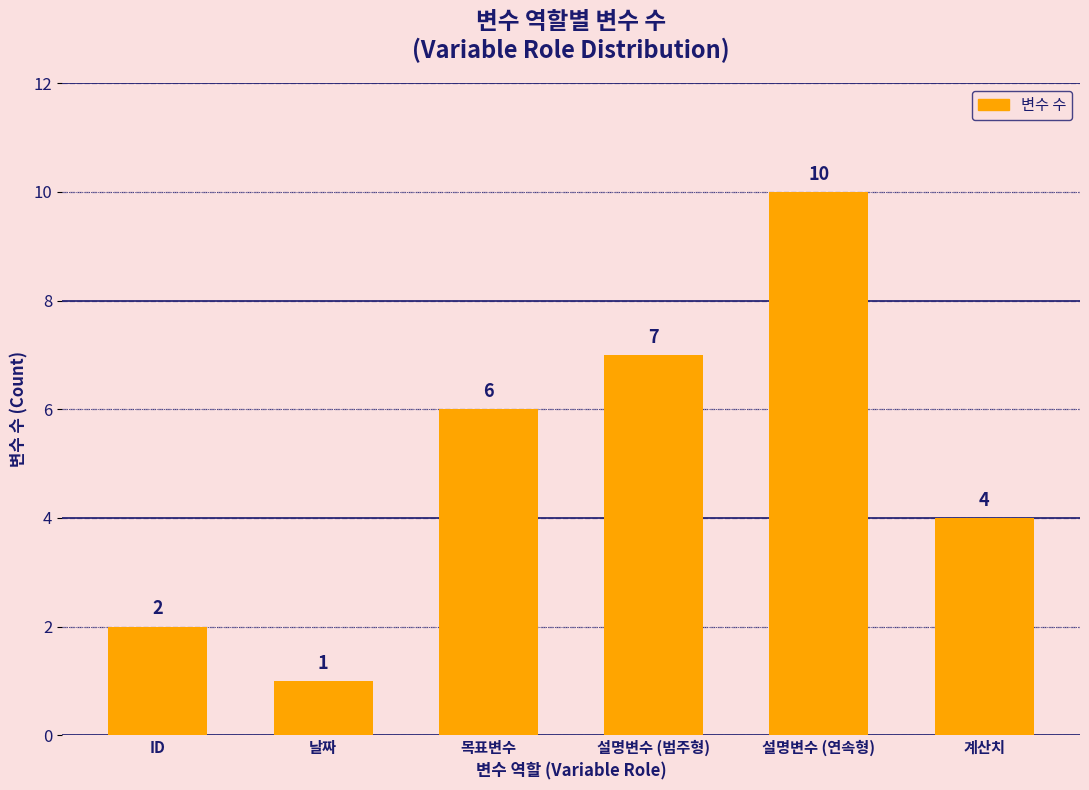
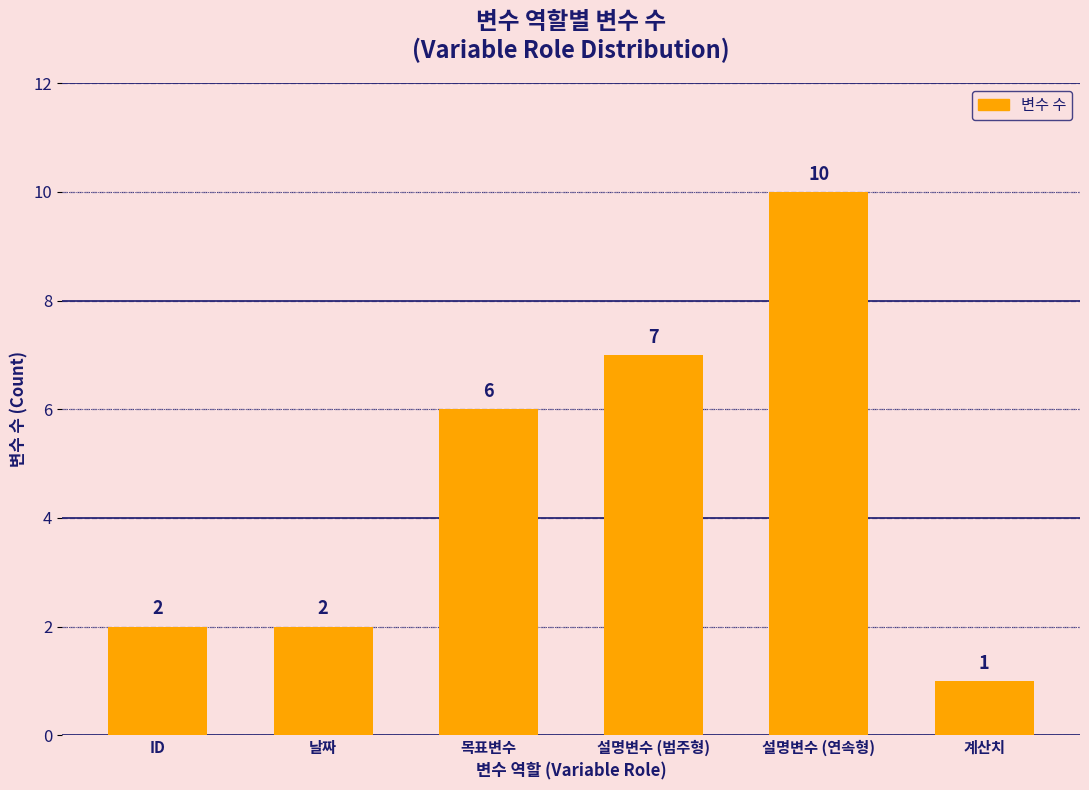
날짜: 1 -> 2
계산치: 4 -> 1
